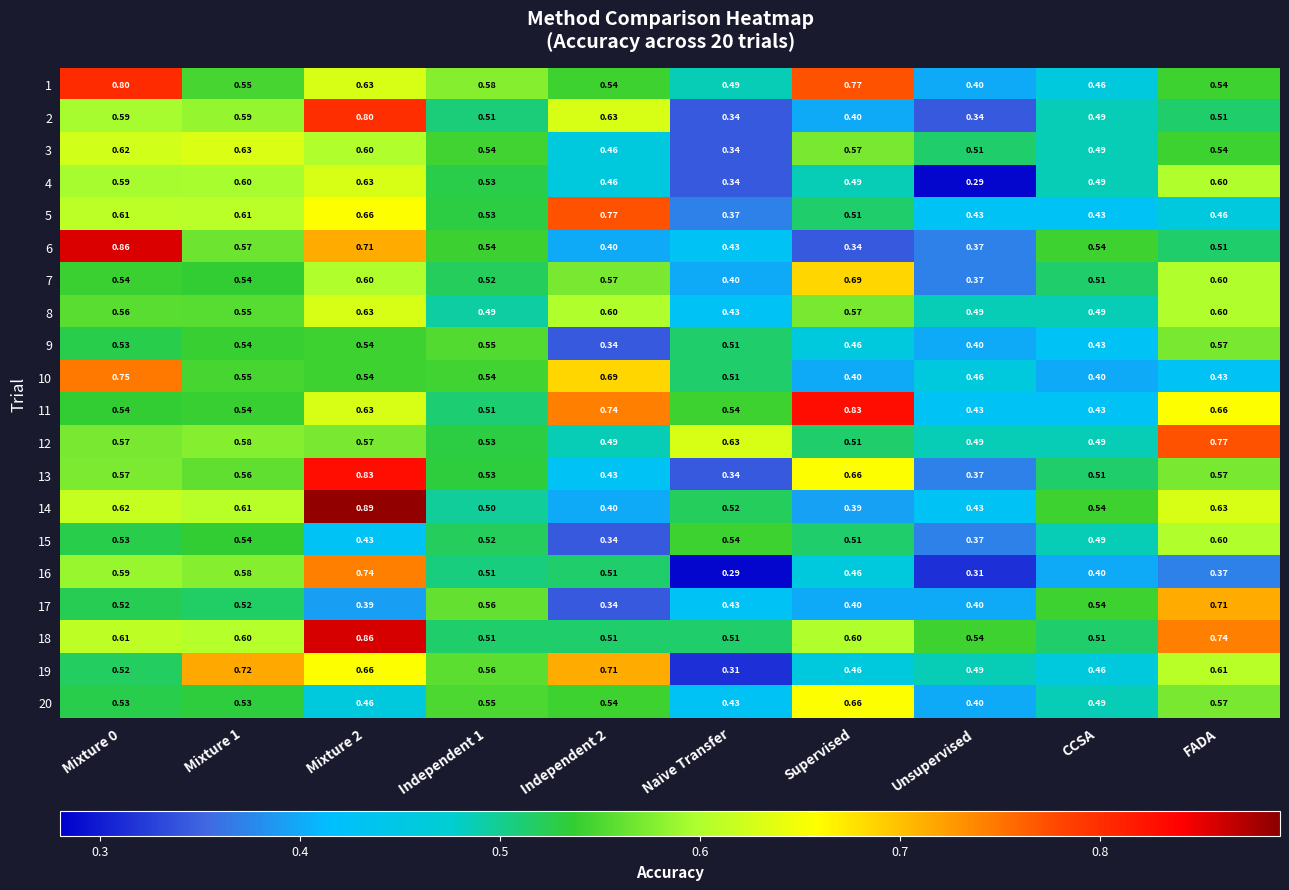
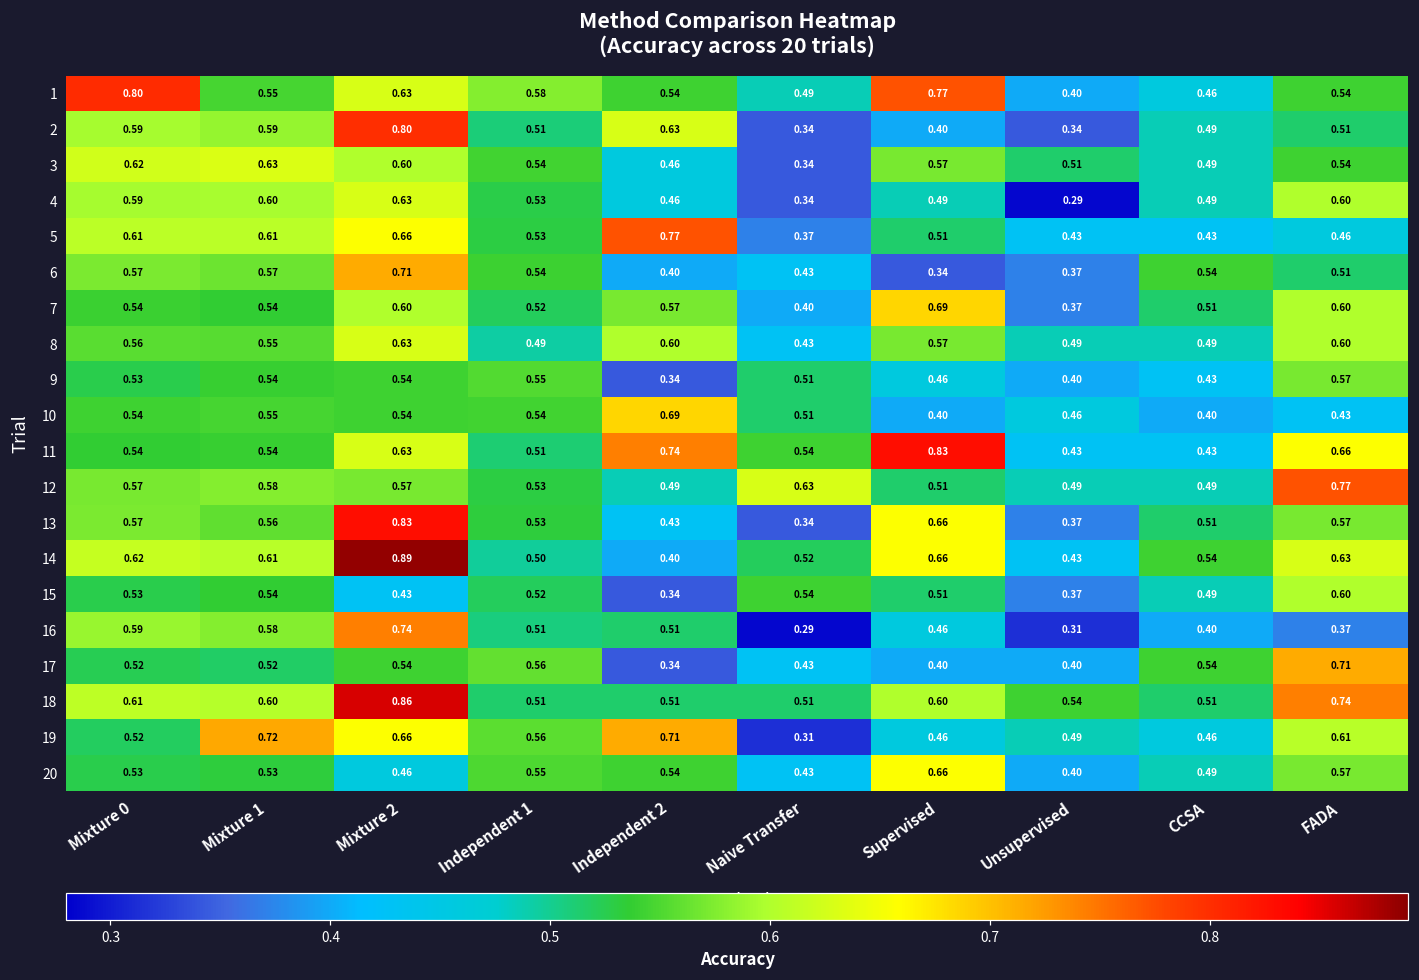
6, Mixture 0: 0.86 -> 0.57
10, Mixture 0: 0.75 -> 0.54
14, Supervised: 0.39 -> 0.66
17, Mixture 2: 0.39 -> 0.54
